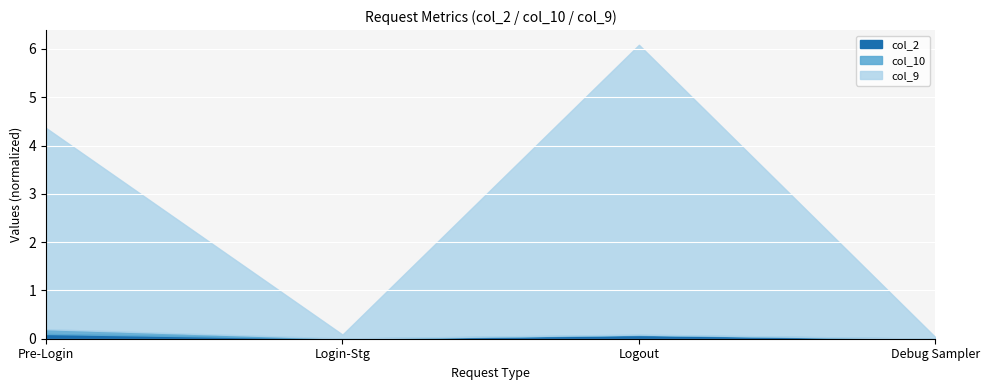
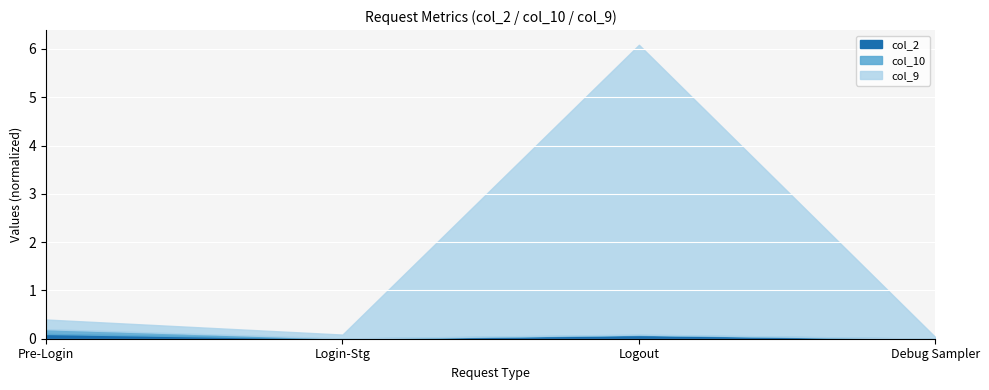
col_9, Pre-Login: 4.2 -> 0.2
